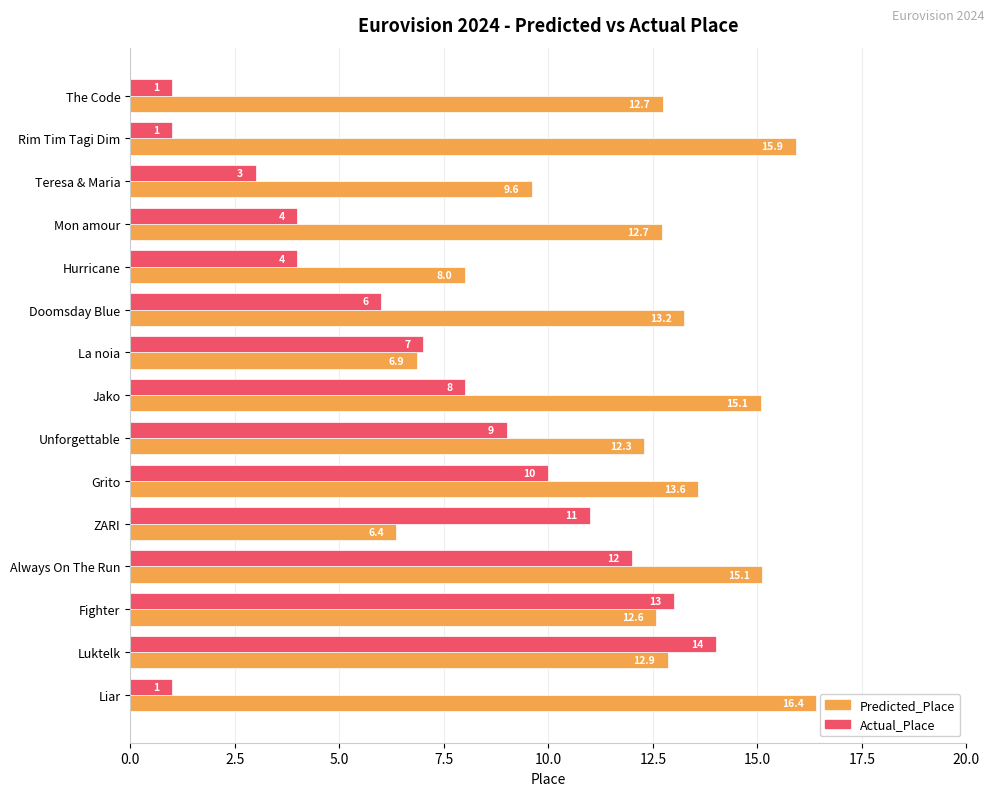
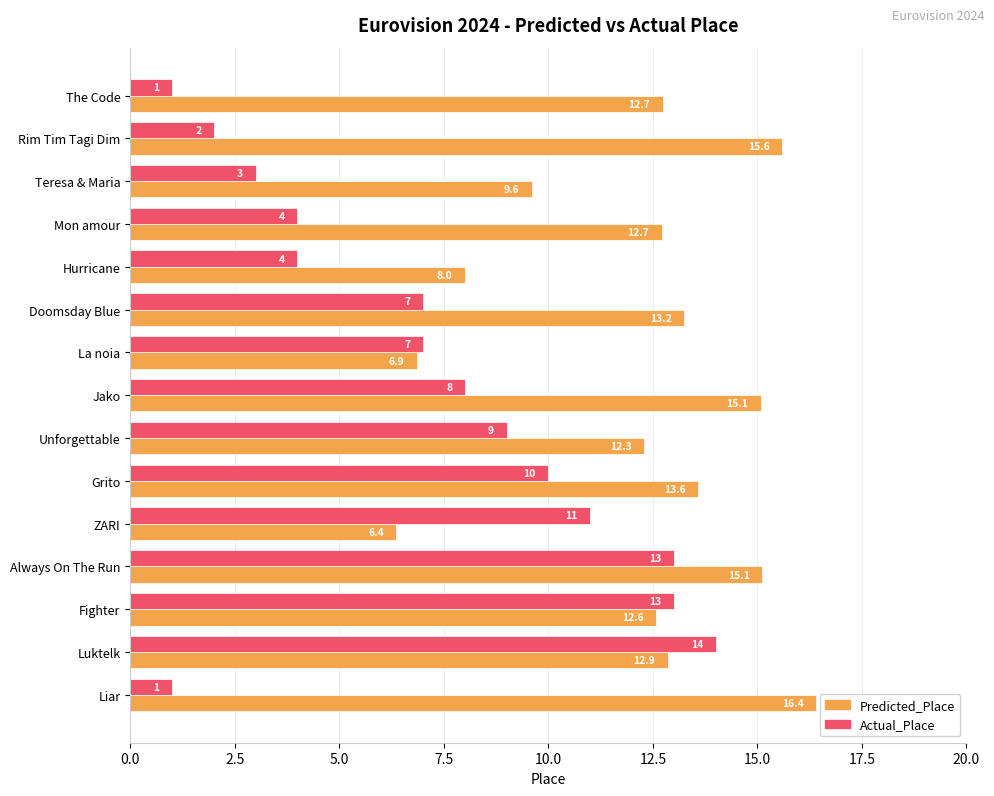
Actual_Place, Rim Tim Tagi Dim: 1 -> 2
Predicted_Place, Rim Tim Tagi Dim: 15.9 -> 15.6
Actual_Place, Doomsday Blue: 6 -> 7
Actual_Place, Always On The Run: 12 -> 13
